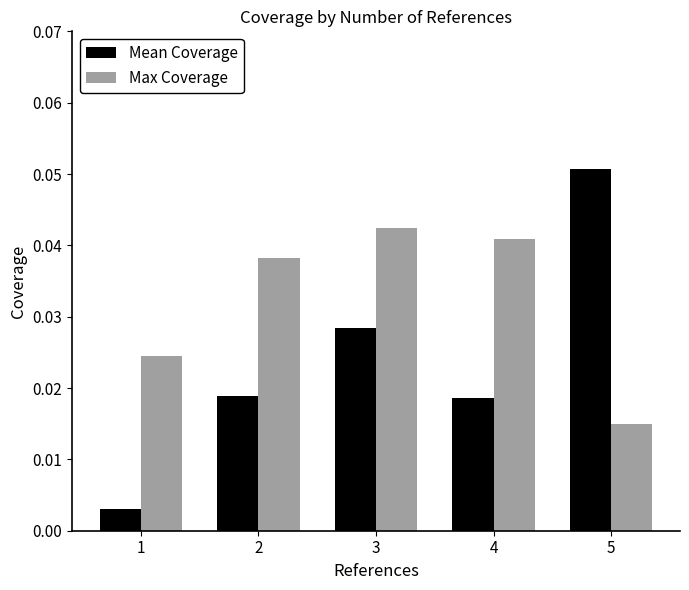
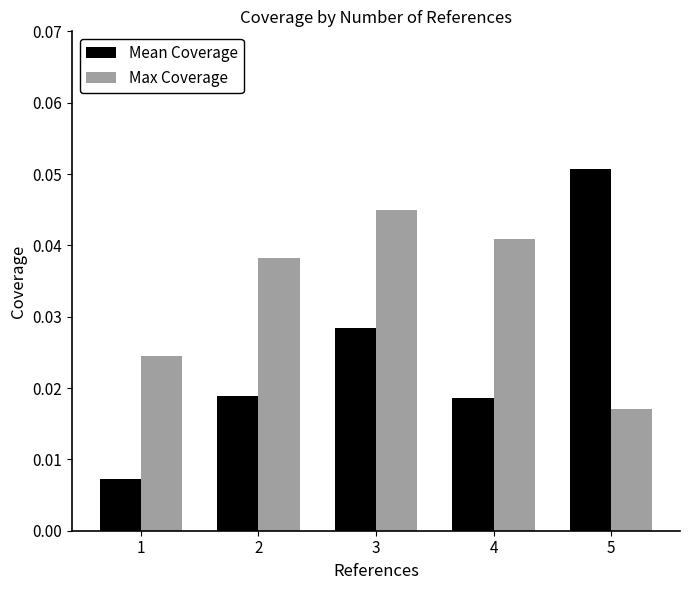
Mean Coverage, 1: 0.003 -> 0.007
Max Coverage, 3: 0.042 -> 0.045
Max Coverage, 5: 0.015 -> 0.017
